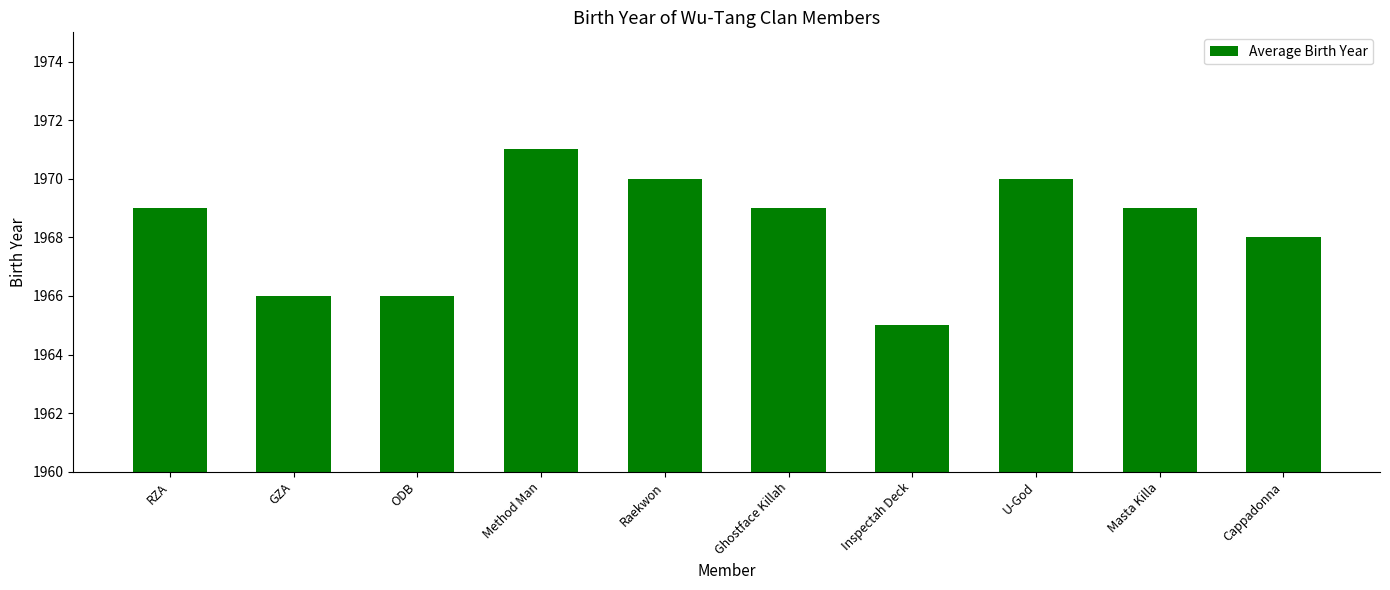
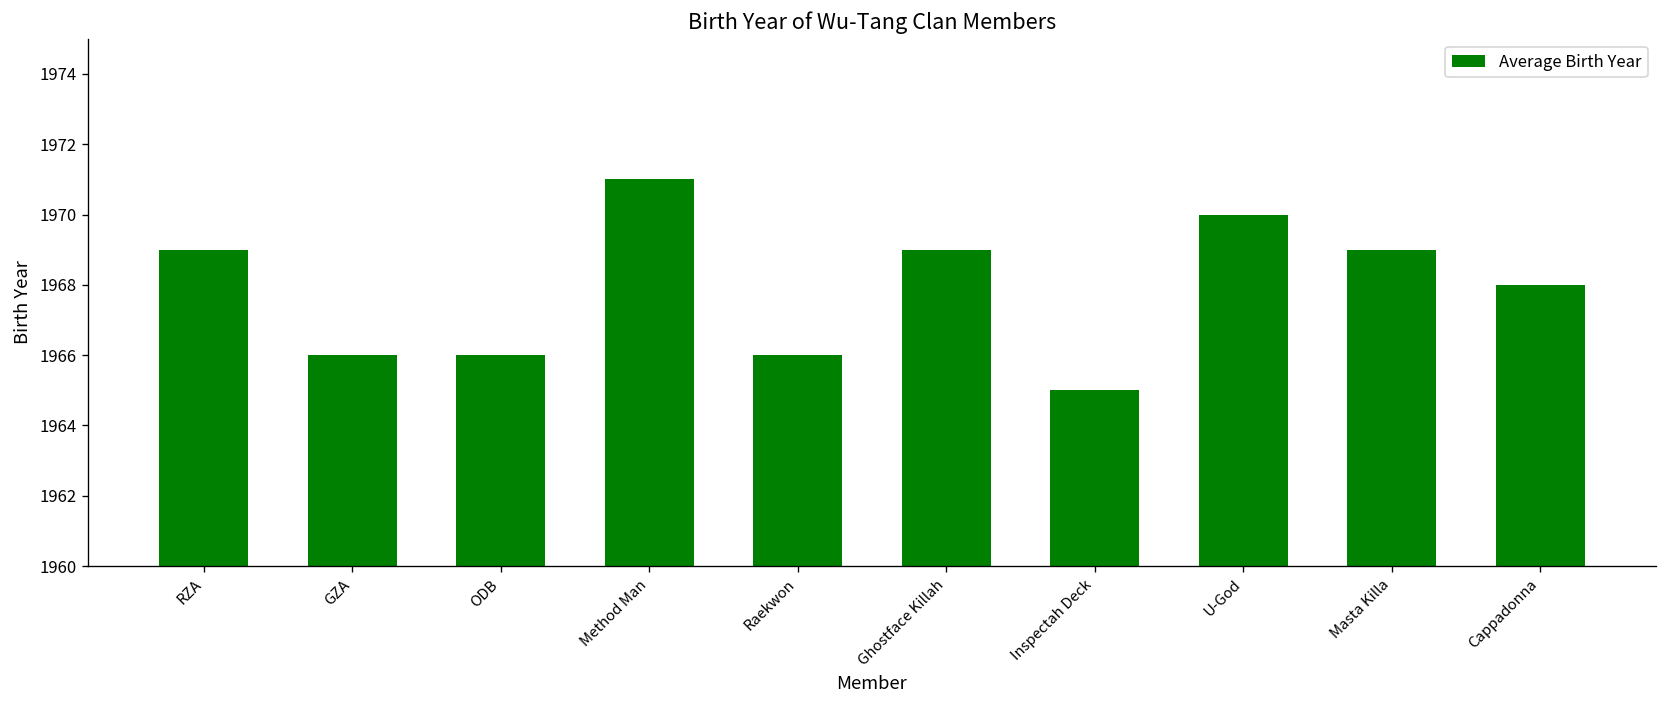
Raekwon: 1970 -> 1966
